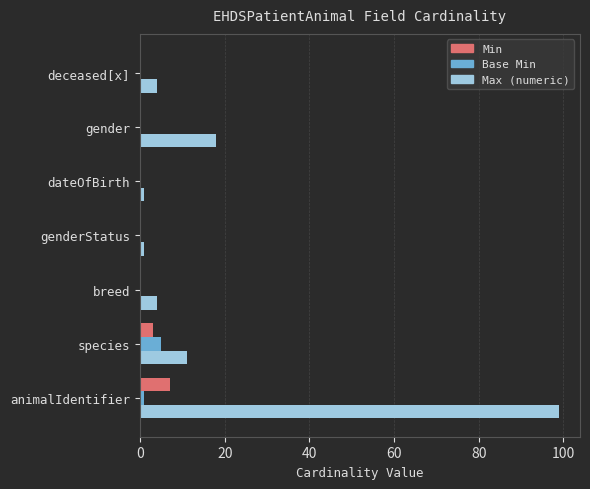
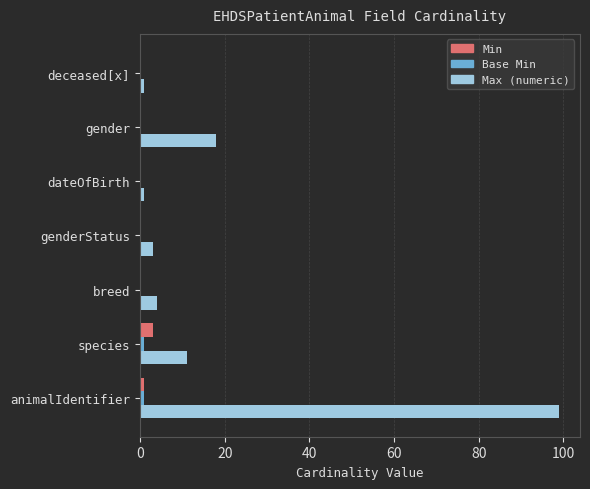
Max (numeric), deceased[x]: 4 -> 1
Max (numeric), genderStatus: 1 -> 3
Base Min, species: 5 -> 1
Min, animalIdentifier: 7 -> 1
